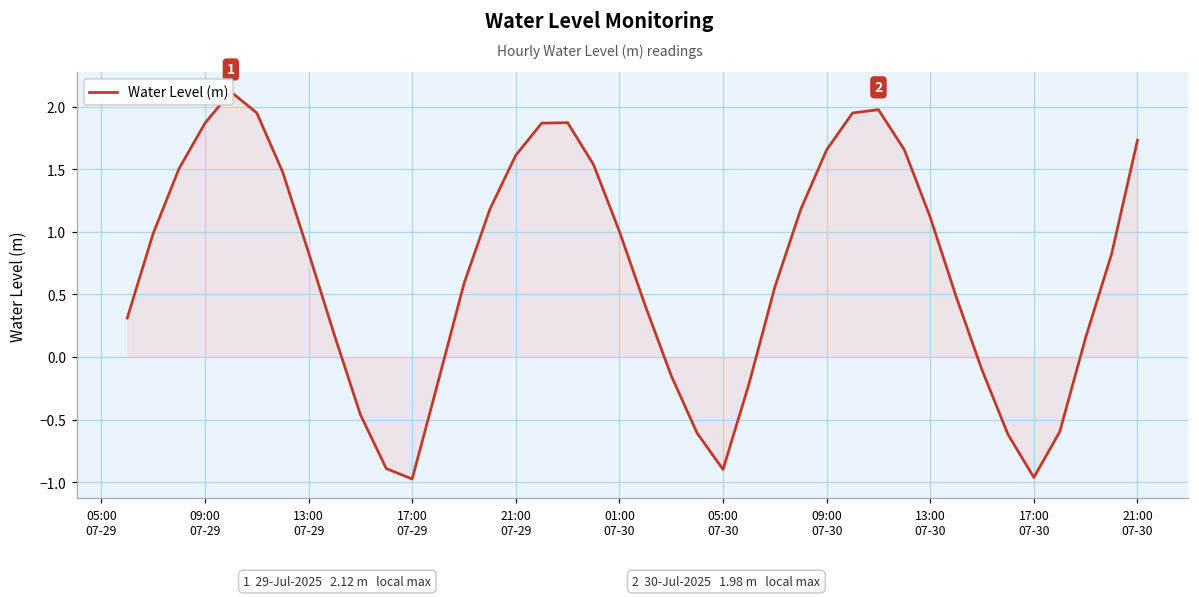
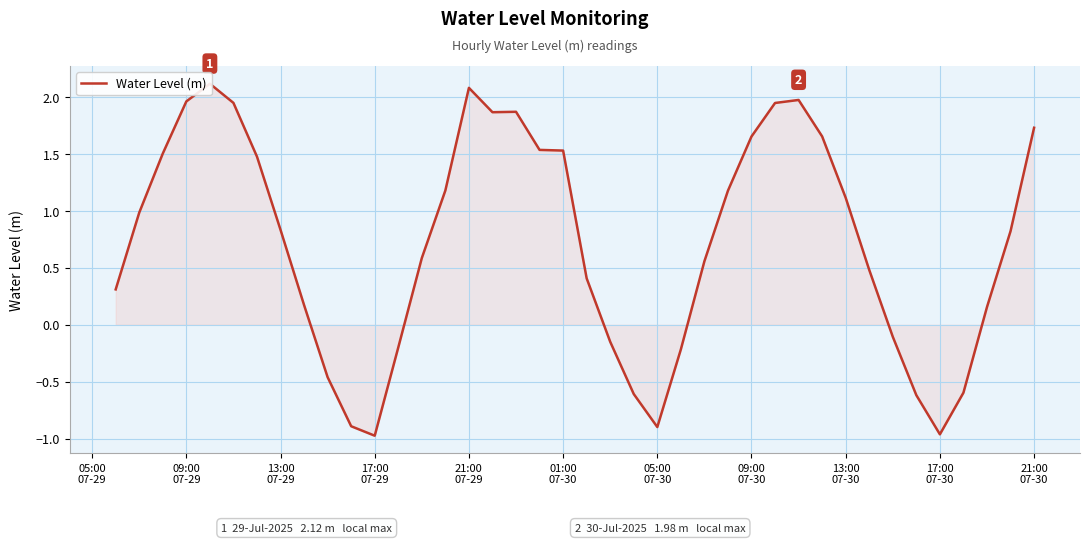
Water Level (m), 09:00 07-29: 1.87 -> 1.96
Water Level (m), 21:00 07-29: 1.61 -> 2.08
Water Level (m), 01:00 07-30: 1.00 -> 1.53
